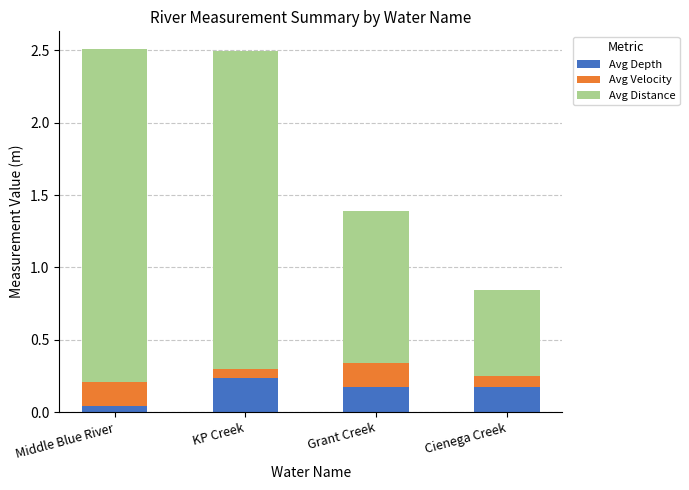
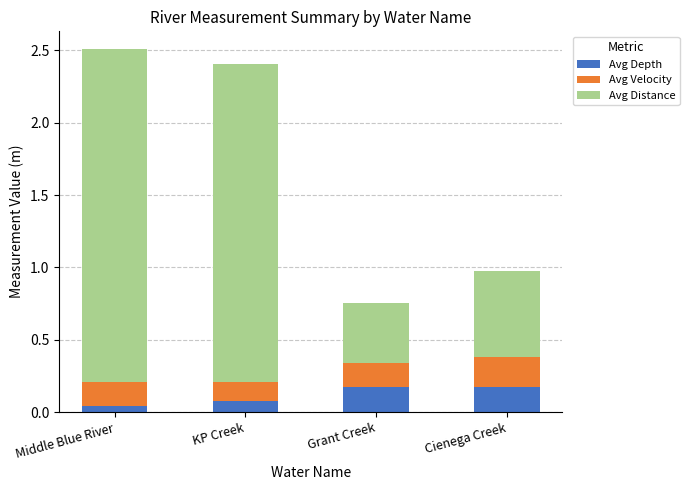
Avg Depth, KP Creek: 0.24 -> 0.08
Avg Velocity, KP Creek: 0.06 -> 0.13
Avg Distance, Grant Creek: 1.05 -> 0.41
Avg Velocity, Cienega Creek: 0.07 -> 0.20
